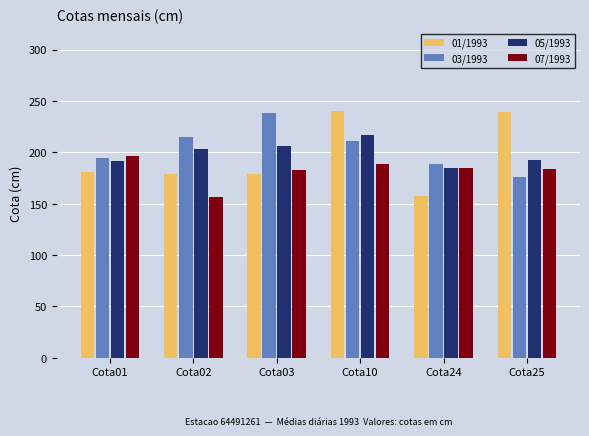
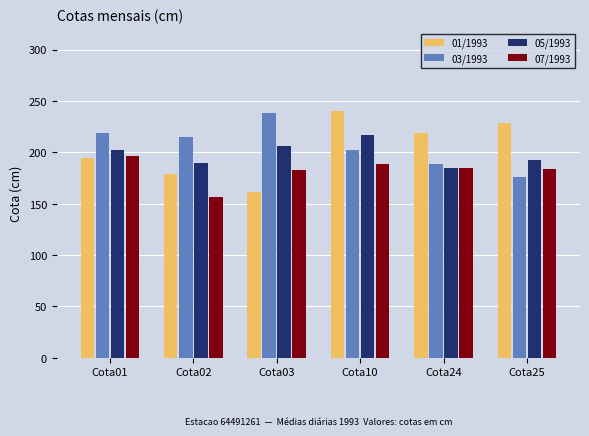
01/1993, Cota01: 181 -> 195
03/1993, Cota01: 195 -> 219
05/1993, Cota01: 192 -> 202
05/1993, Cota02: 203 -> 190
01/1993, Cota03: 179 -> 161
03/1993, Cota10: 211 -> 202
01/1993, Cota24: 158 -> 219
01/1993, Cota25: 239 -> 229
